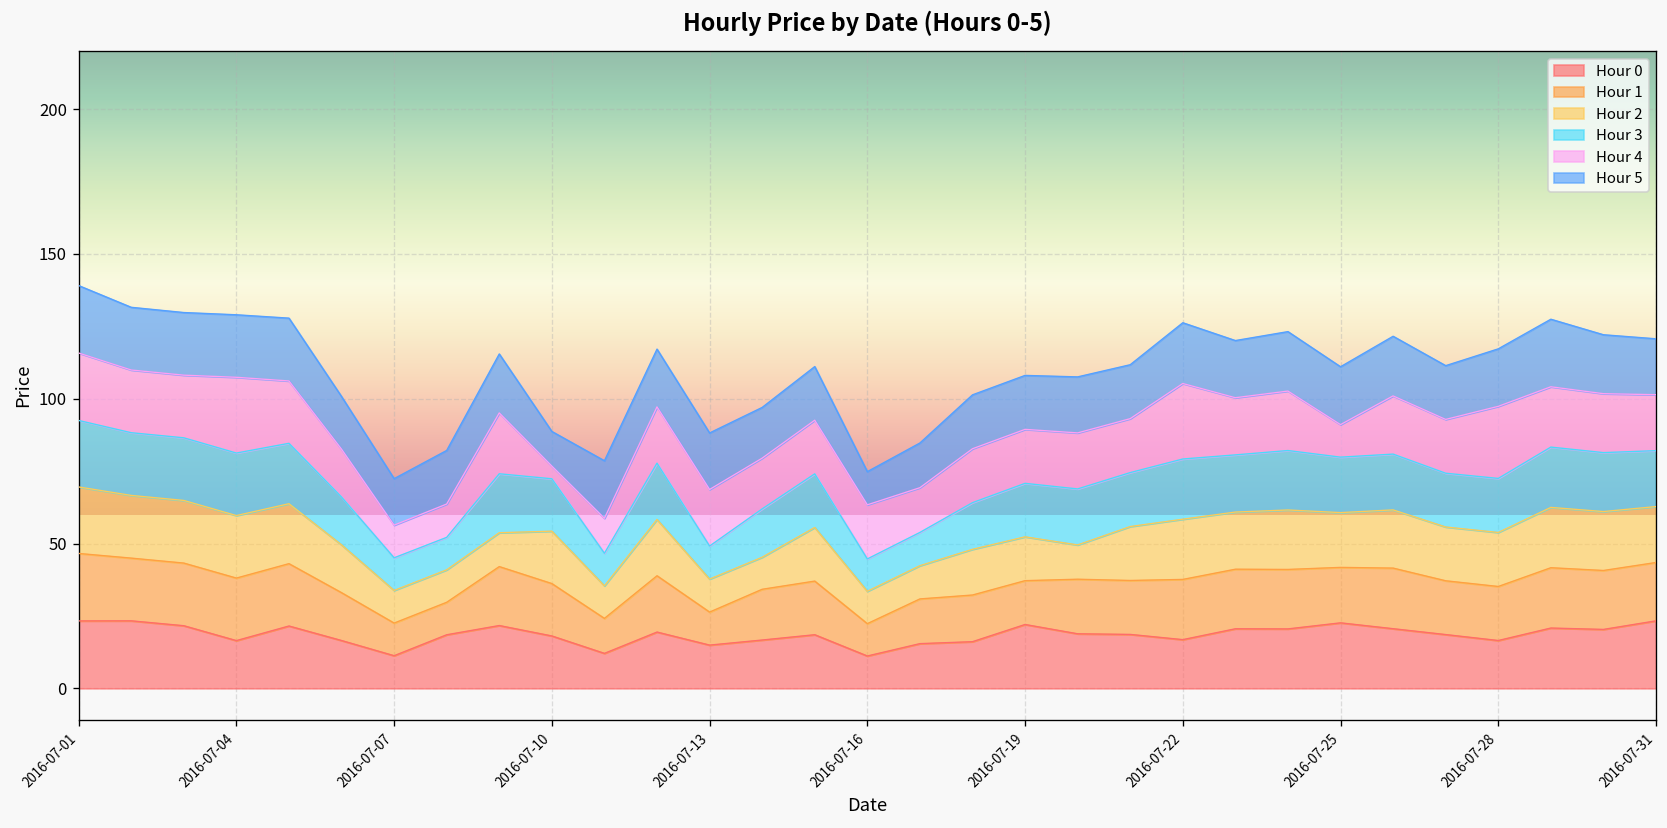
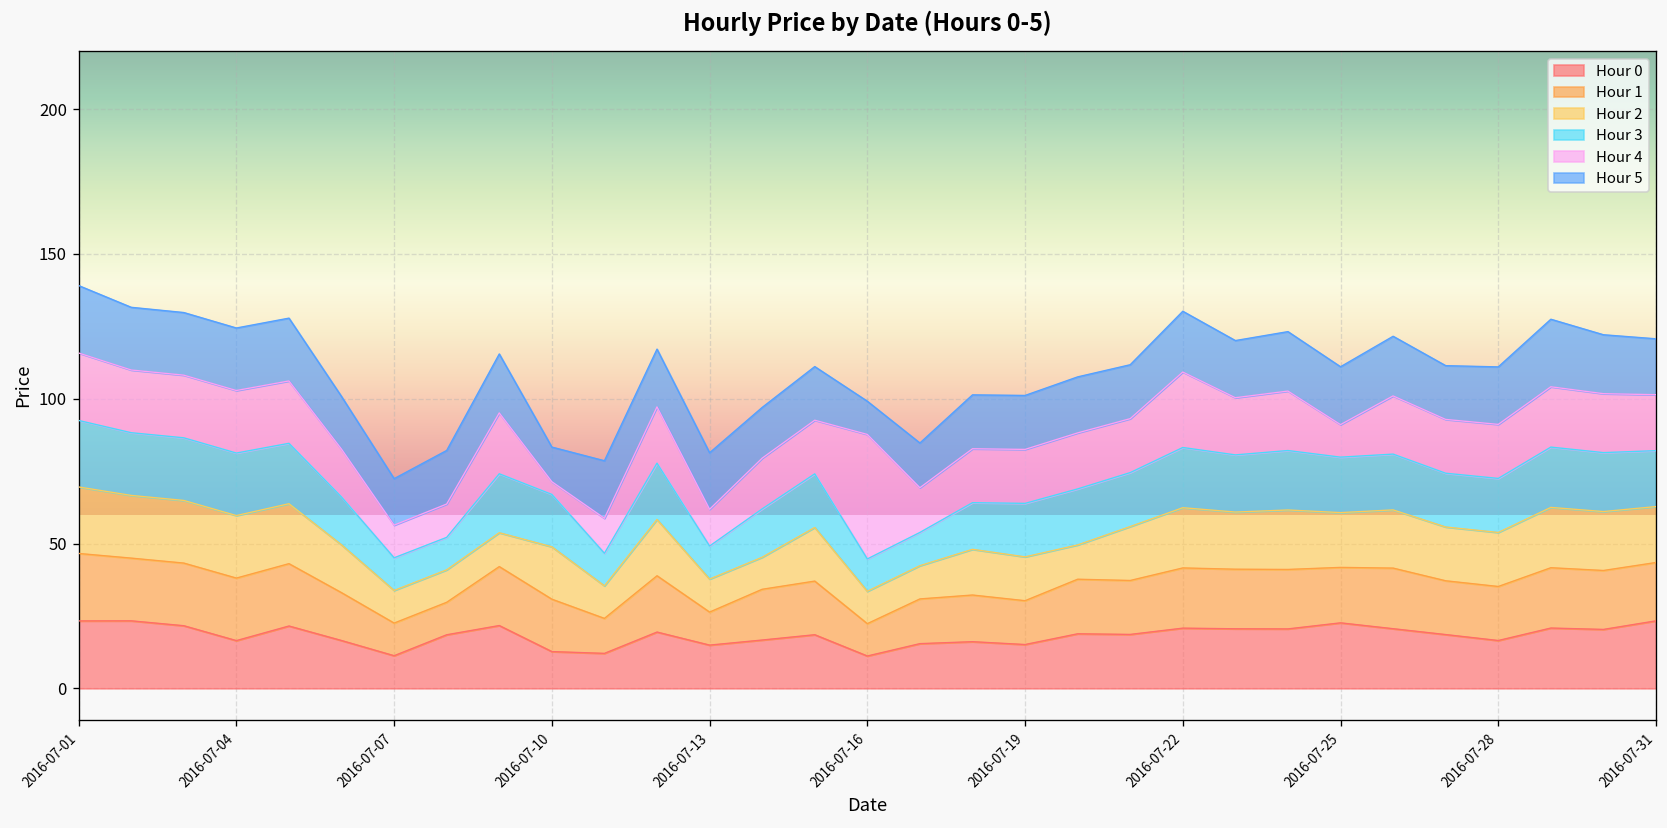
Hour 4, 2016-07-04: 26 -> 22
Hour 0, 2016-07-10: 18 -> 13
Hour 4, 2016-07-13: 20 -> 13
Hour 4, 2016-07-16: 19 -> 43
Hour 0, 2016-07-19: 22 -> 15
Hour 0, 2016-07-22: 17 -> 21
Hour 4, 2016-07-28: 25 -> 19
